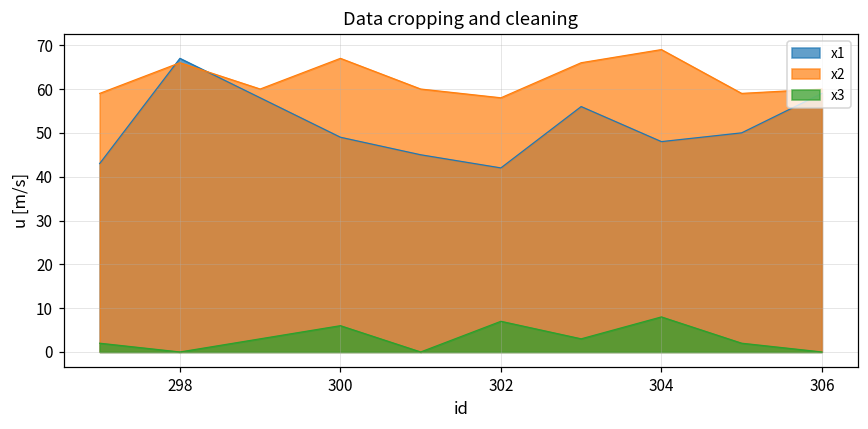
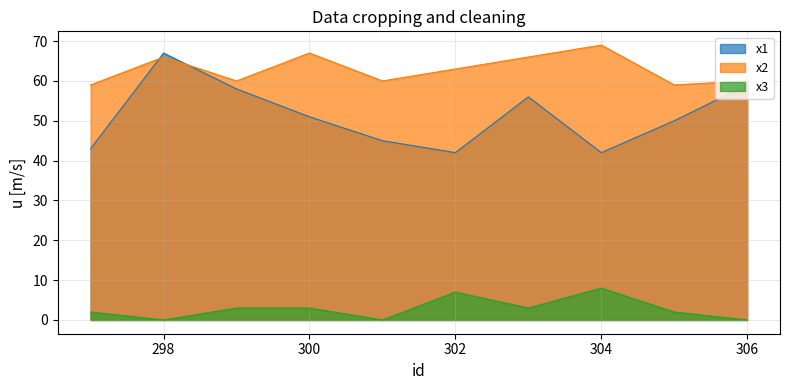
x1, 300: 49 -> 51
x3, 300: 6 -> 3
x2, 302: 58 -> 63
x1, 304: 48 -> 42
